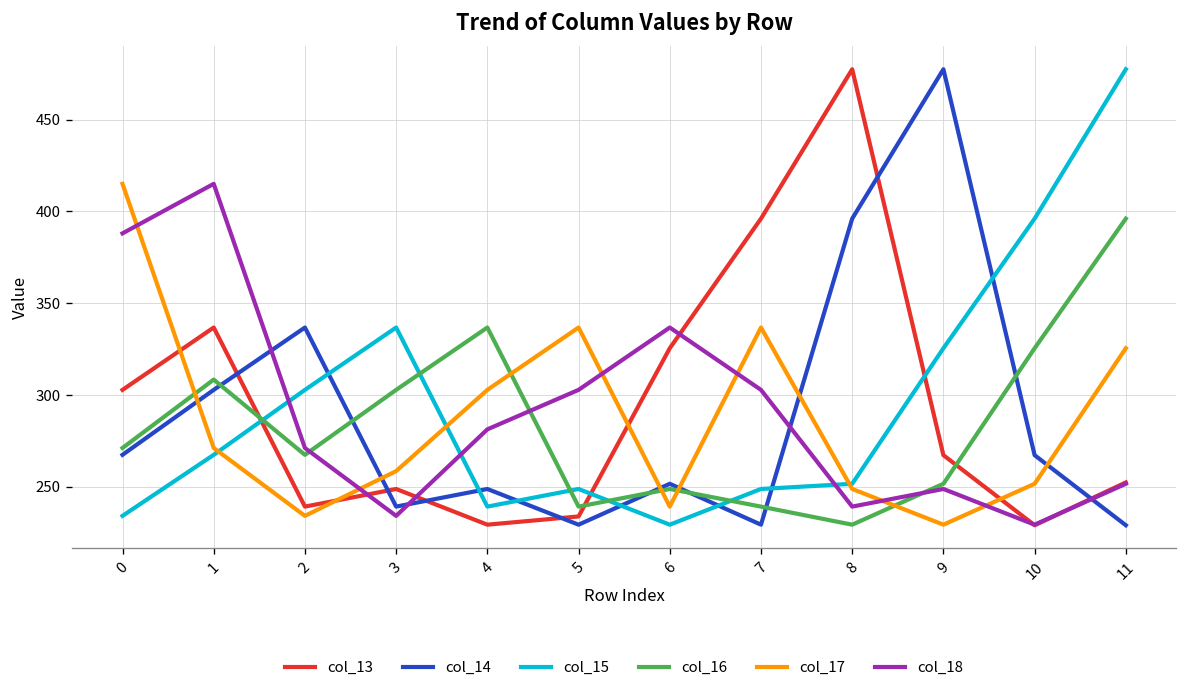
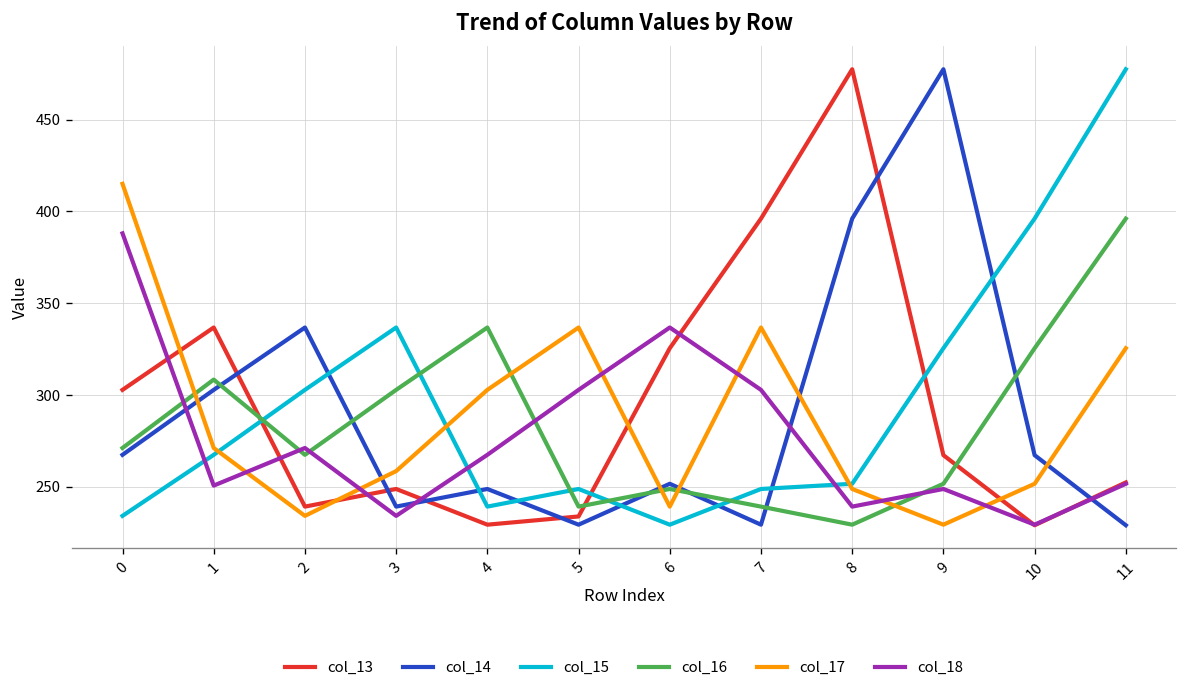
col_18, 1: 415 -> 251
col_18, 4: 281 -> 267
